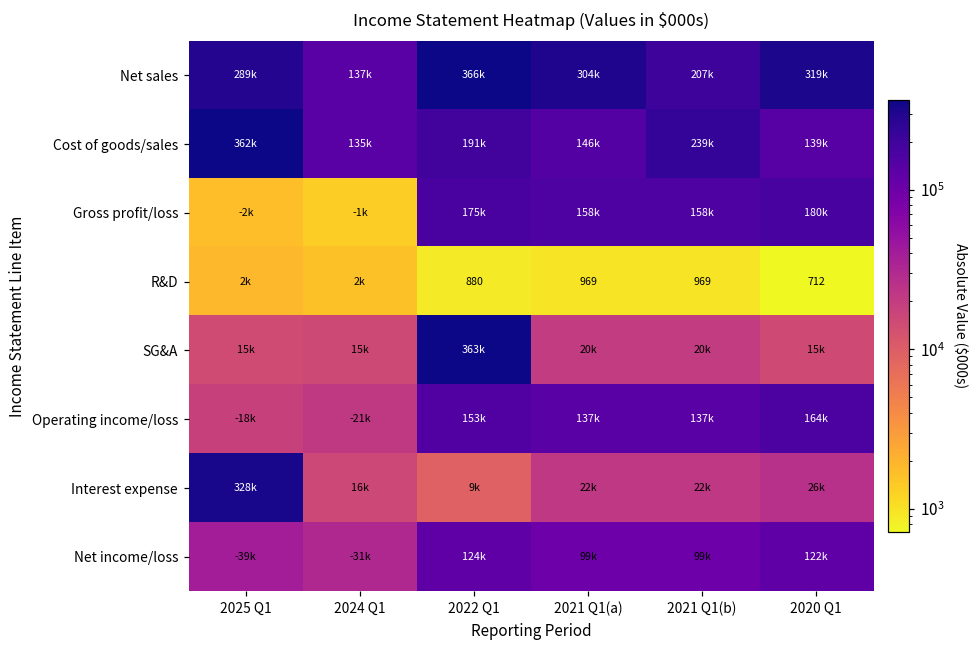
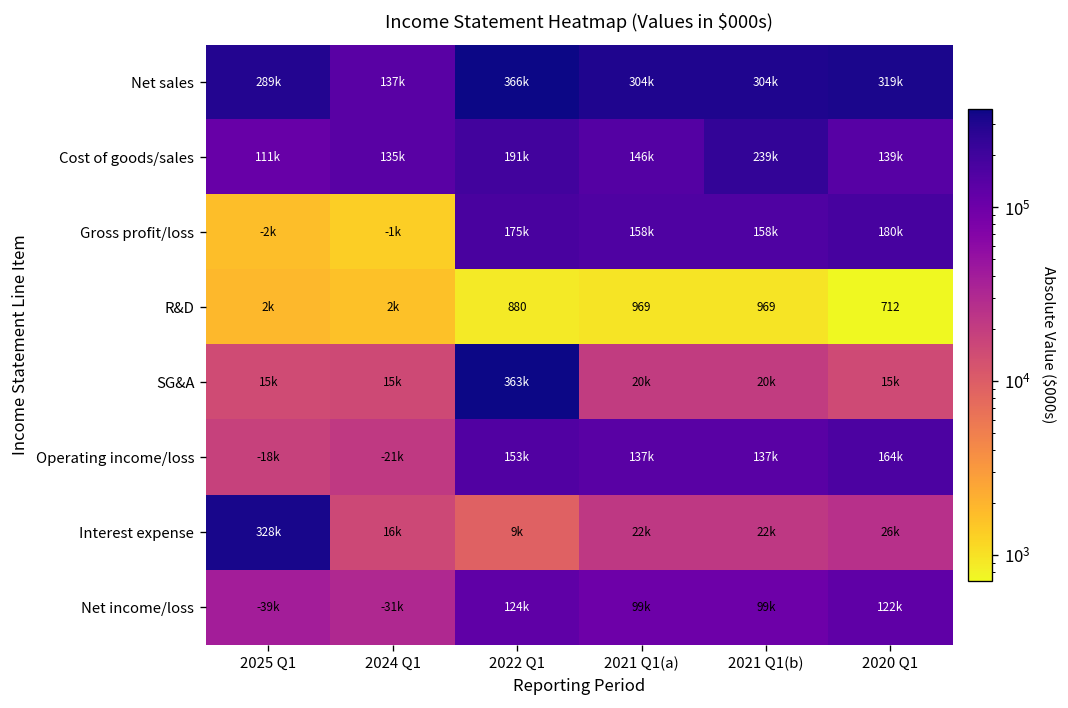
Net sales, 2021 Q1(b): 207k -> 304k
Cost of goods/sales, 2025 Q1: 362k -> 111k
